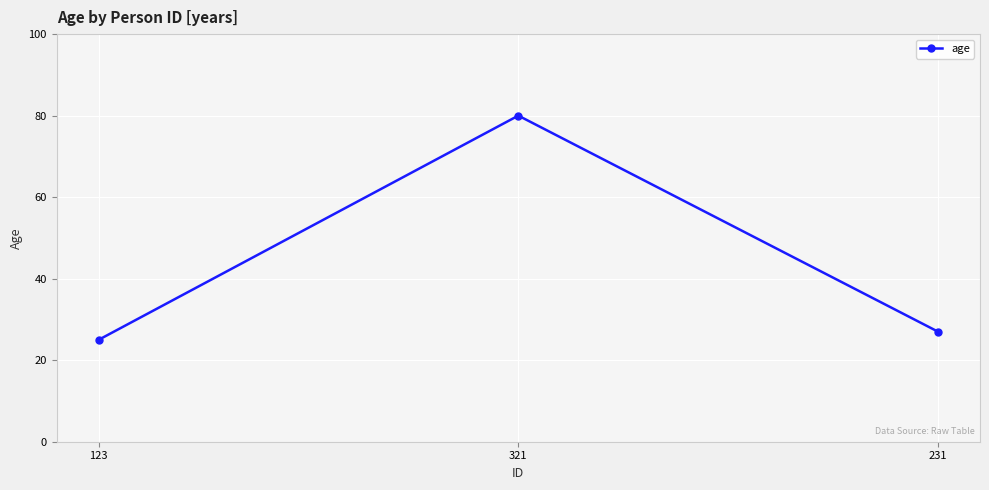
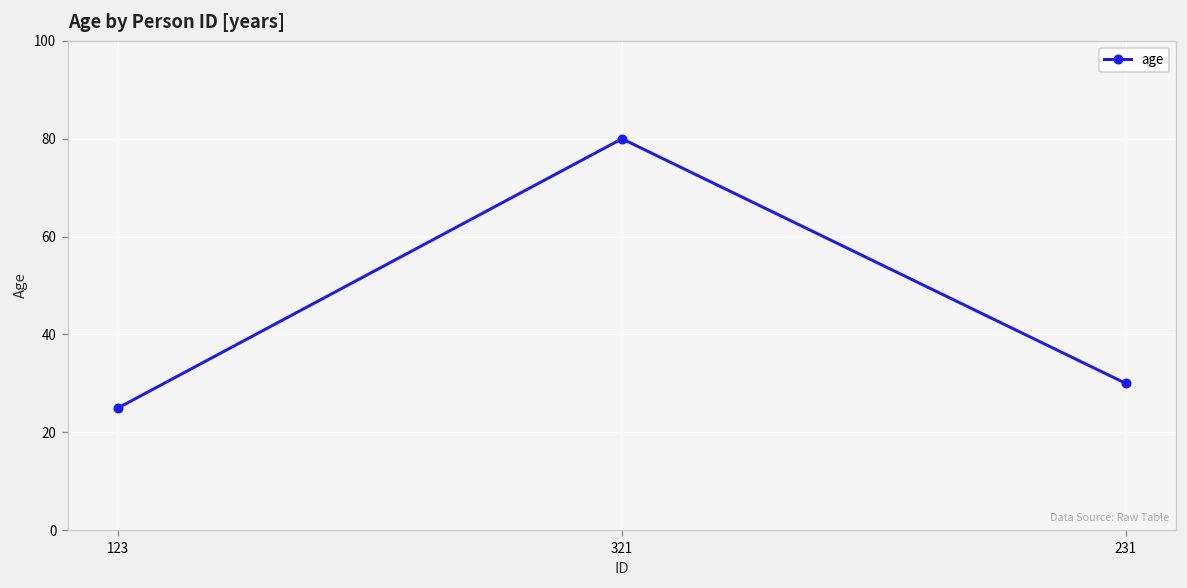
231: 27 -> 30
